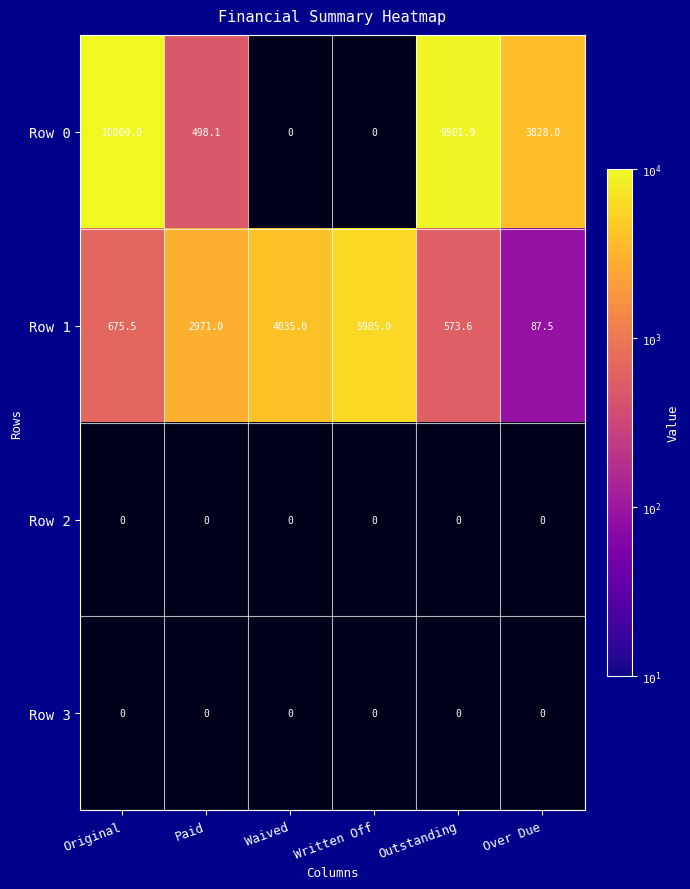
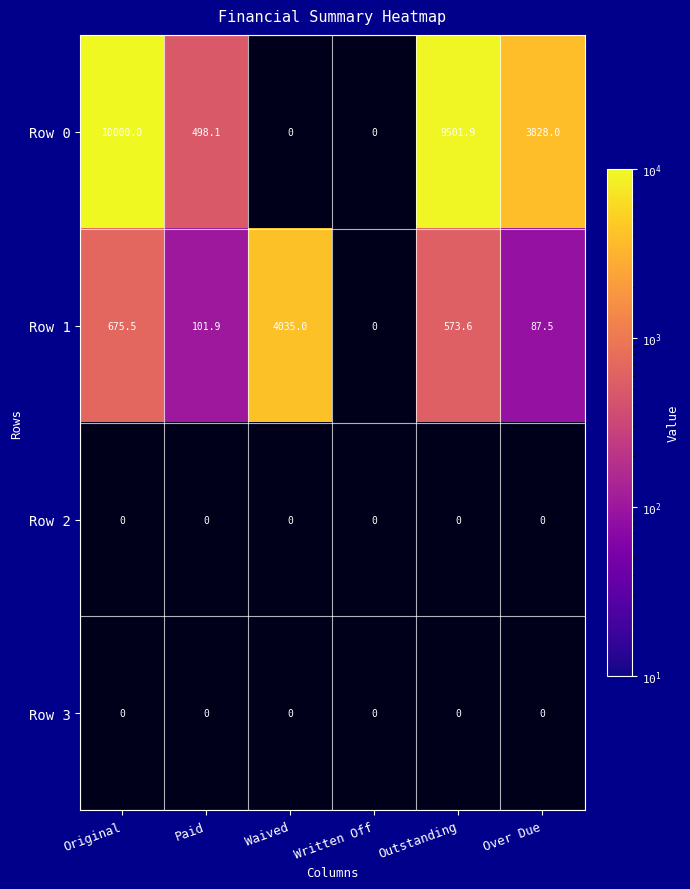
Row 1, Paid: 2971.0 -> 101.9
Row 1, Written Off: 5985.0 -> 0
